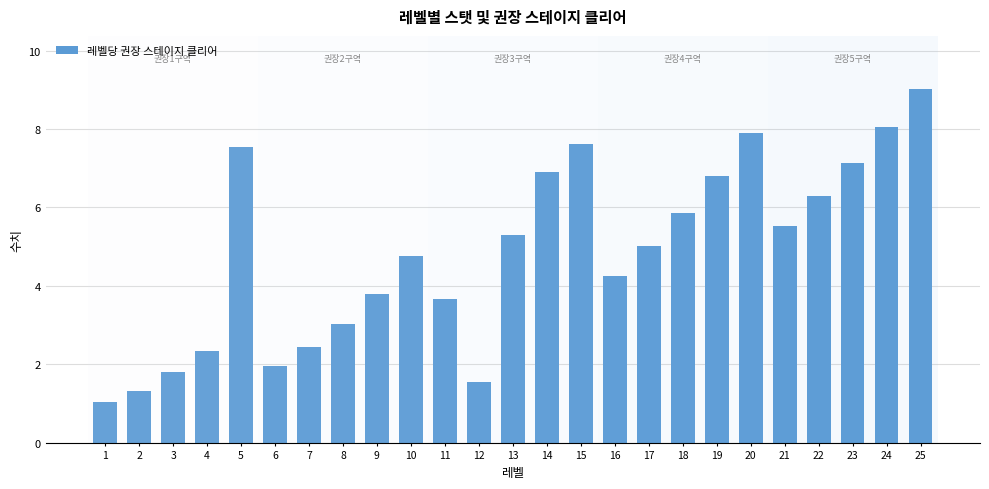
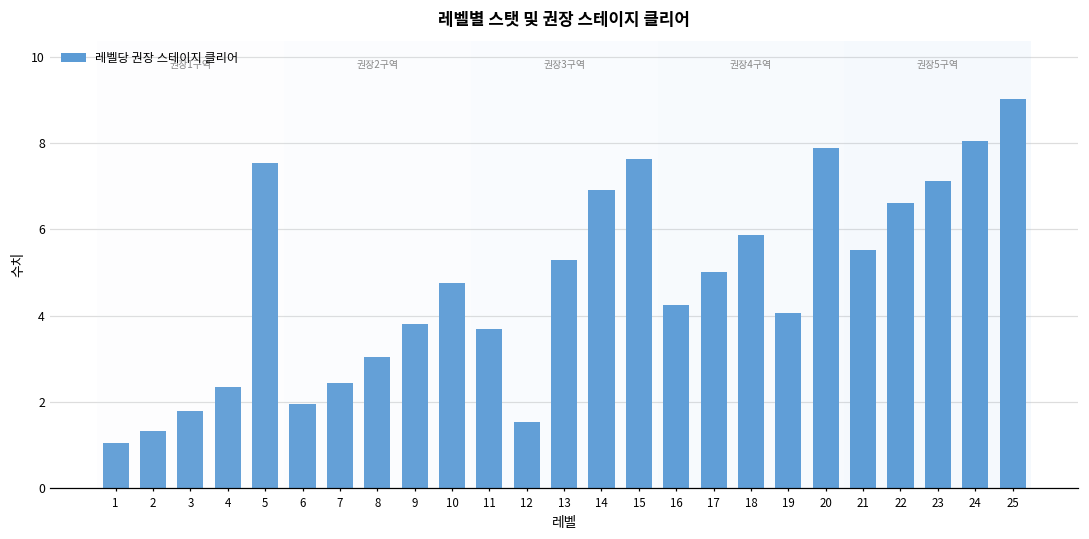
19: 6.8 -> 4.1
22: 6.3 -> 6.6
